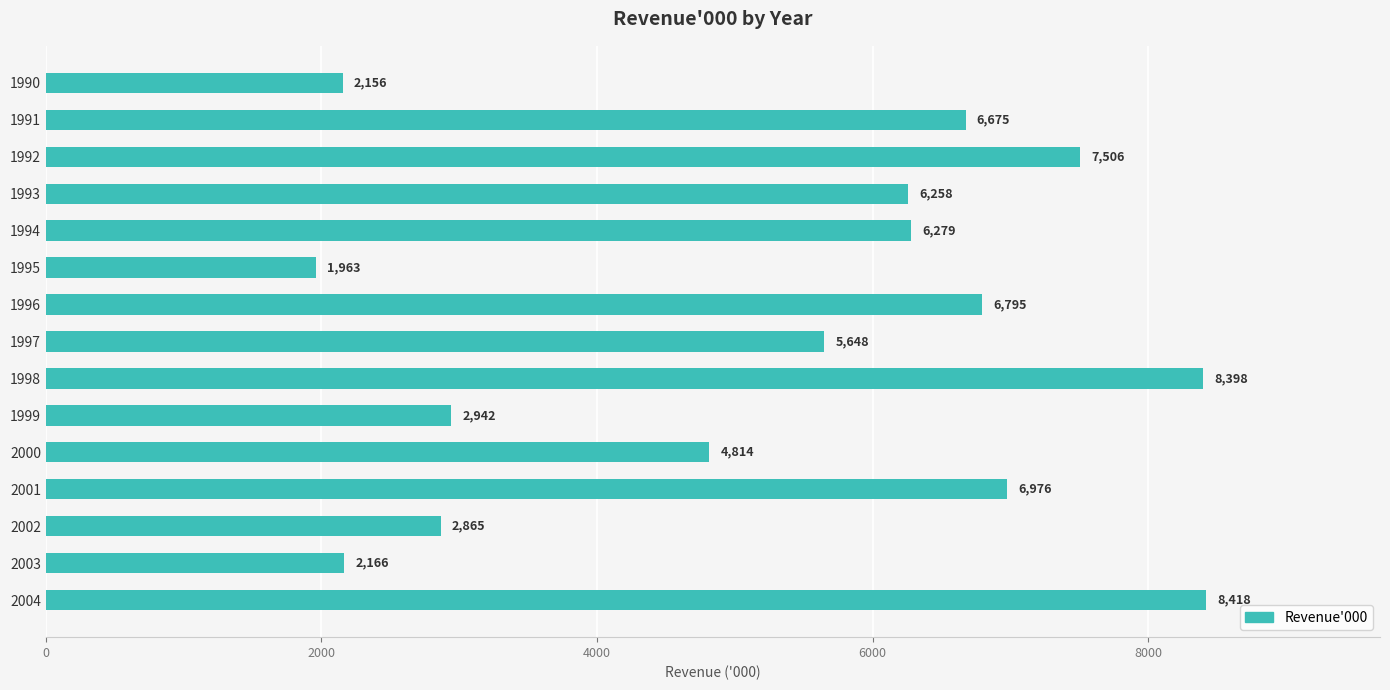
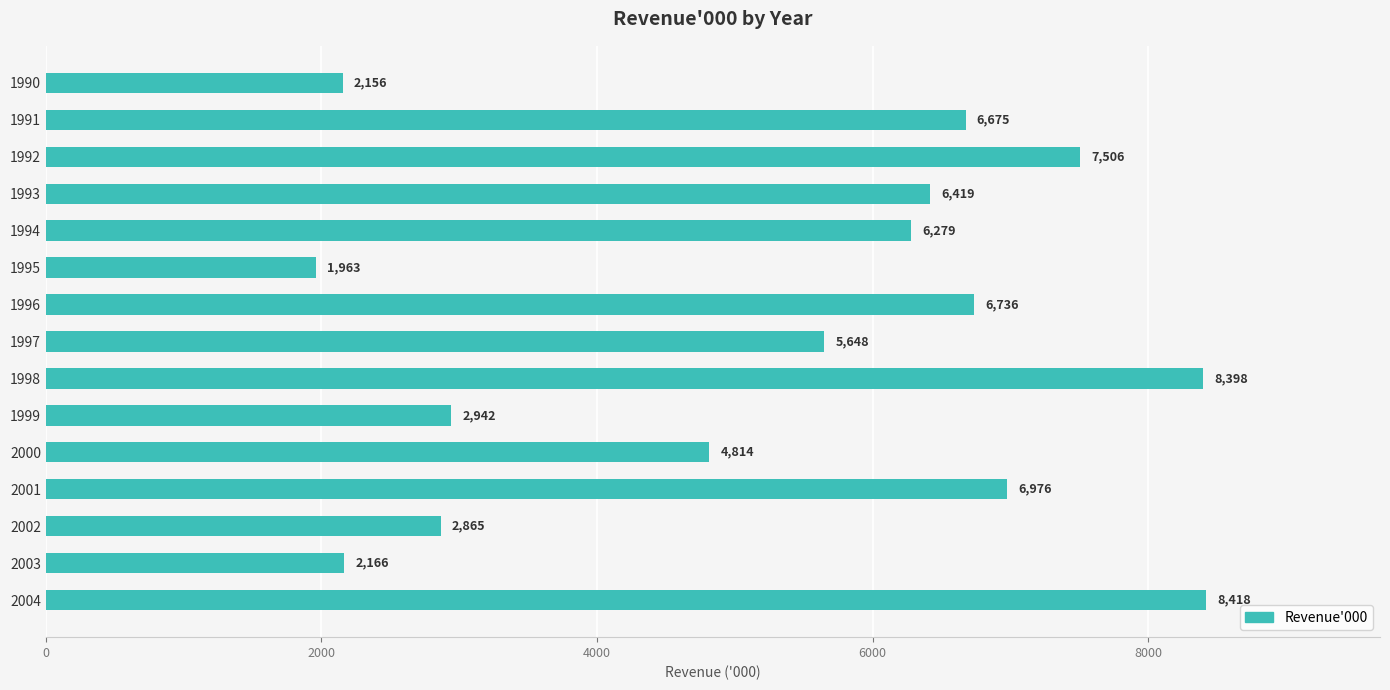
1993: 6,258 -> 6,419
1996: 6,795 -> 6,736
